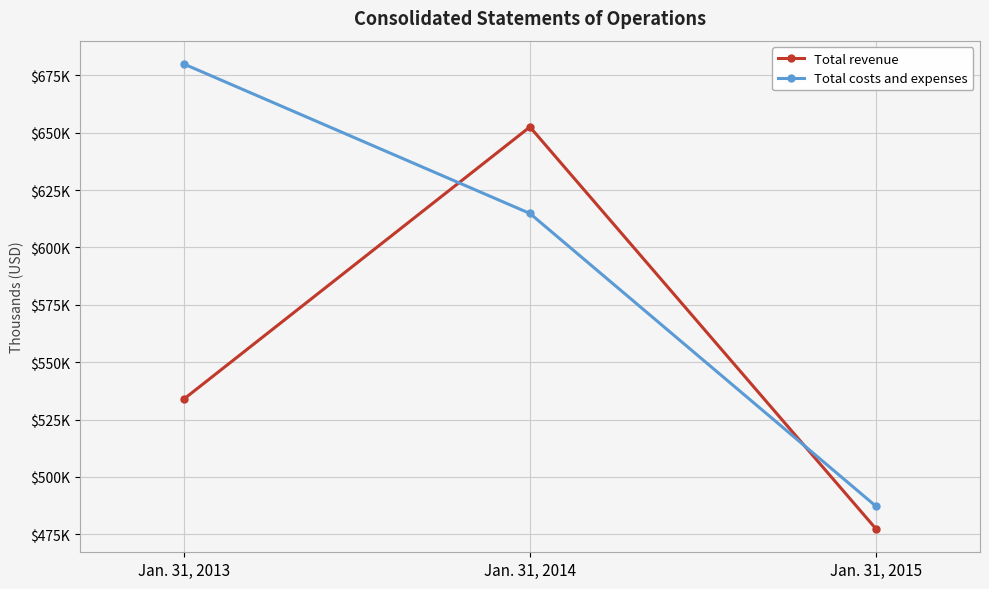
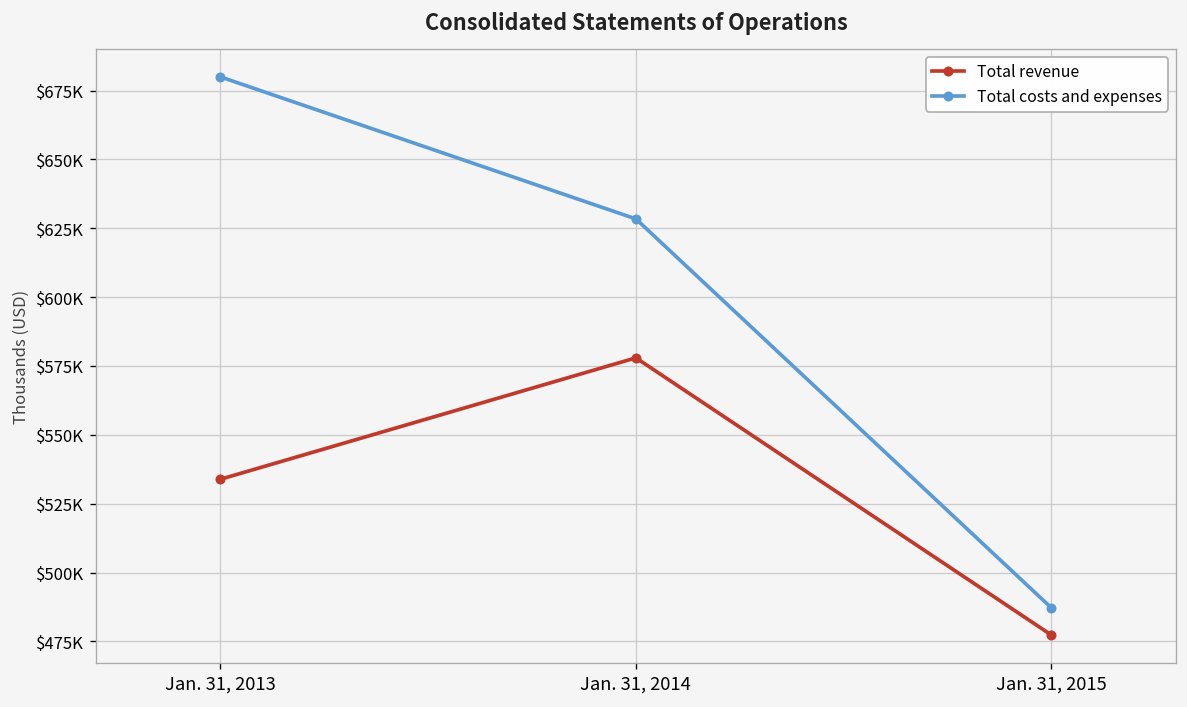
Total revenue, Jan. 31, 2014: $653000 -> $578000
Total costs and expenses, Jan. 31, 2014: $615000 -> $628000
